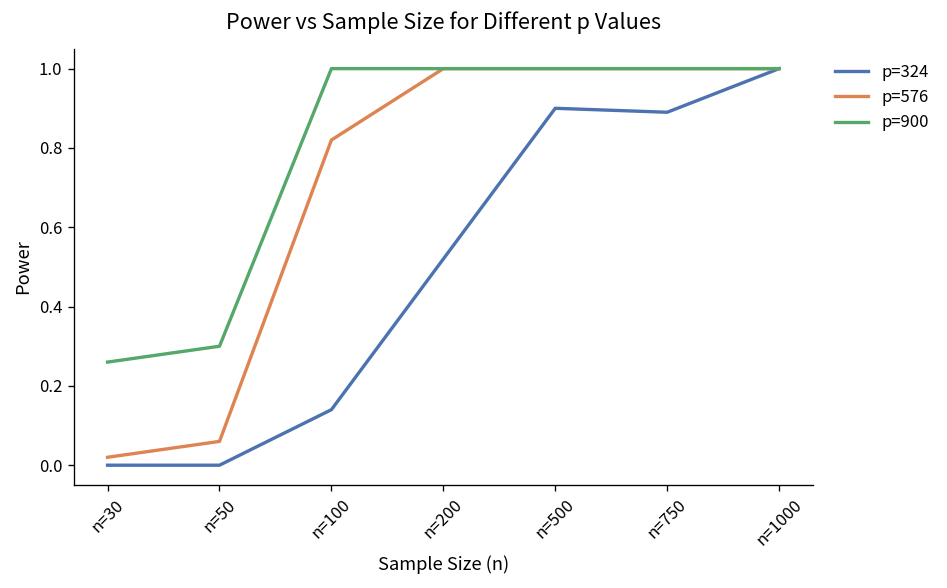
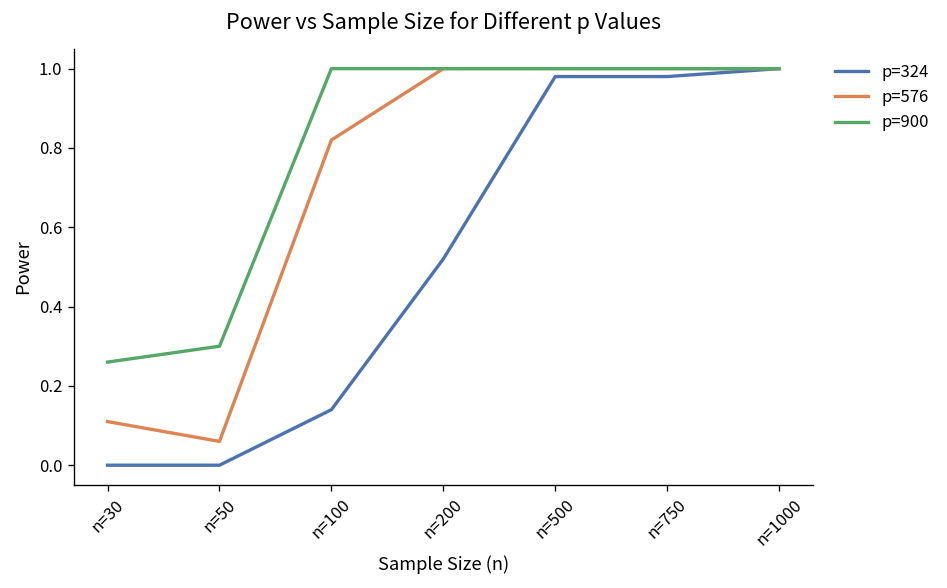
p=576, n=30: 0.02 -> 0.11
p=324, n=500: 0.90 -> 0.98
p=324, n=750: 0.89 -> 0.98
